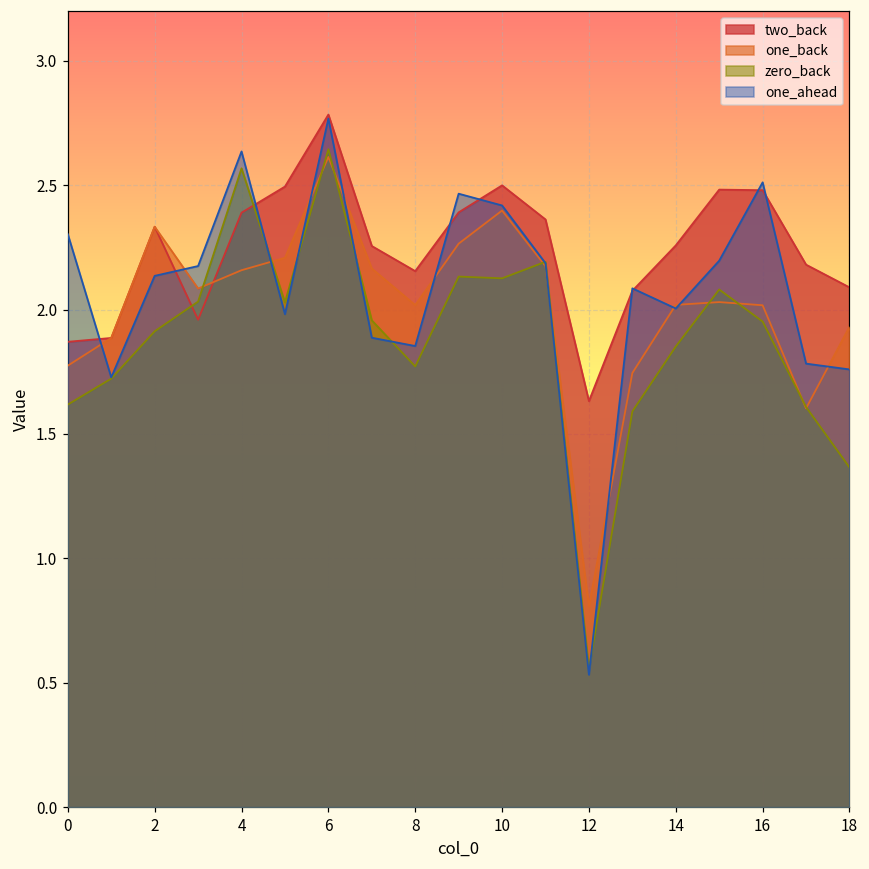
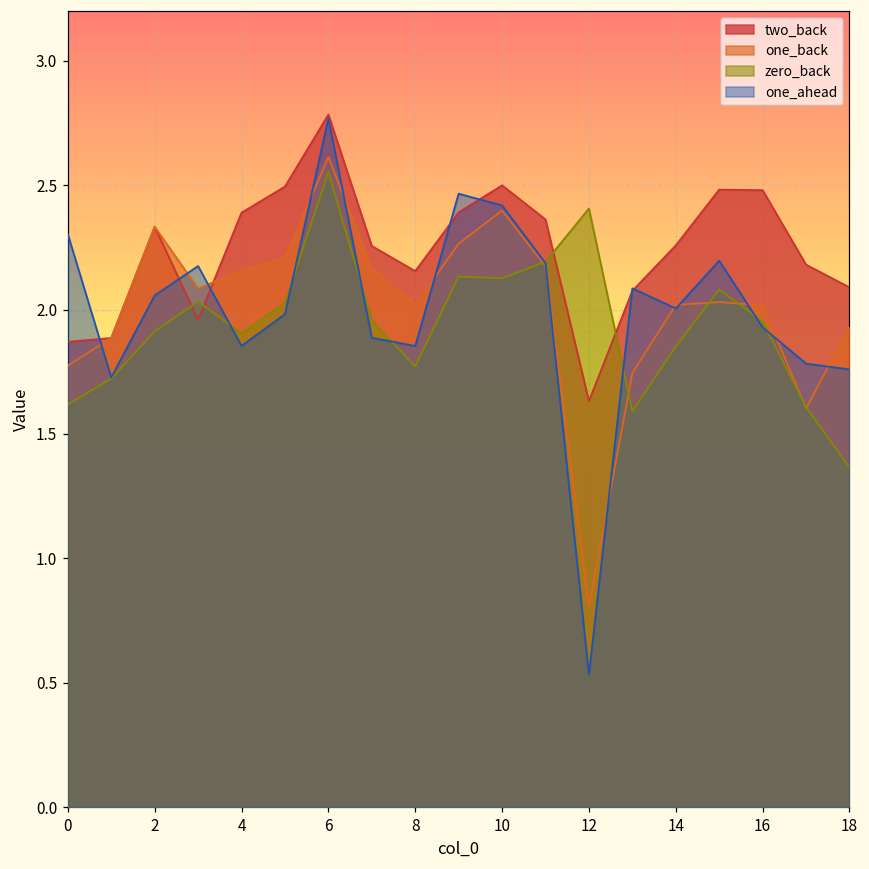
one_ahead, 2: 2.14 -> 2.06
zero_back, 4: 2.57 -> 1.90
one_ahead, 4: 2.64 -> 1.85
zero_back, 6: 2.64 -> 2.55
zero_back, 12: 0.55 -> 2.41
one_ahead, 16: 2.51 -> 1.93
